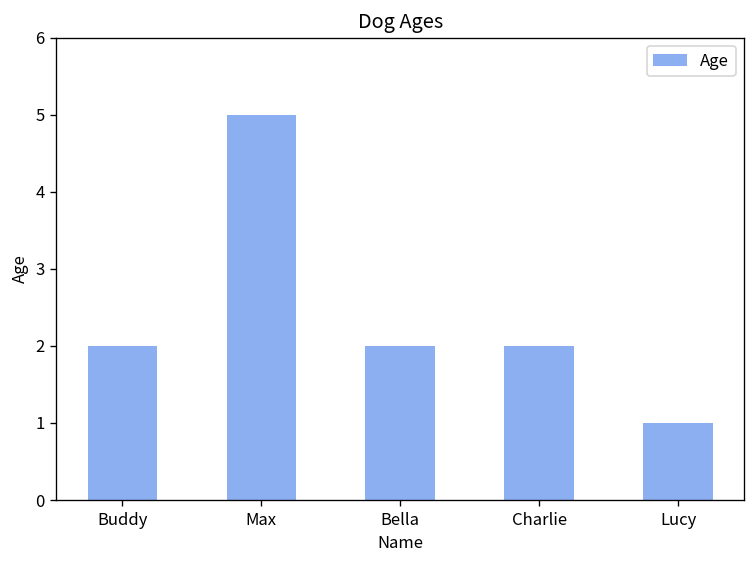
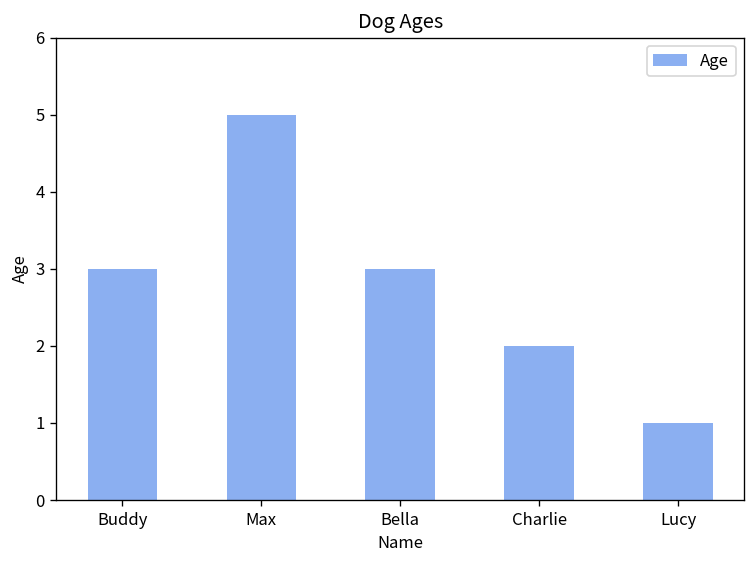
Buddy: 2 -> 3
Bella: 2 -> 3
